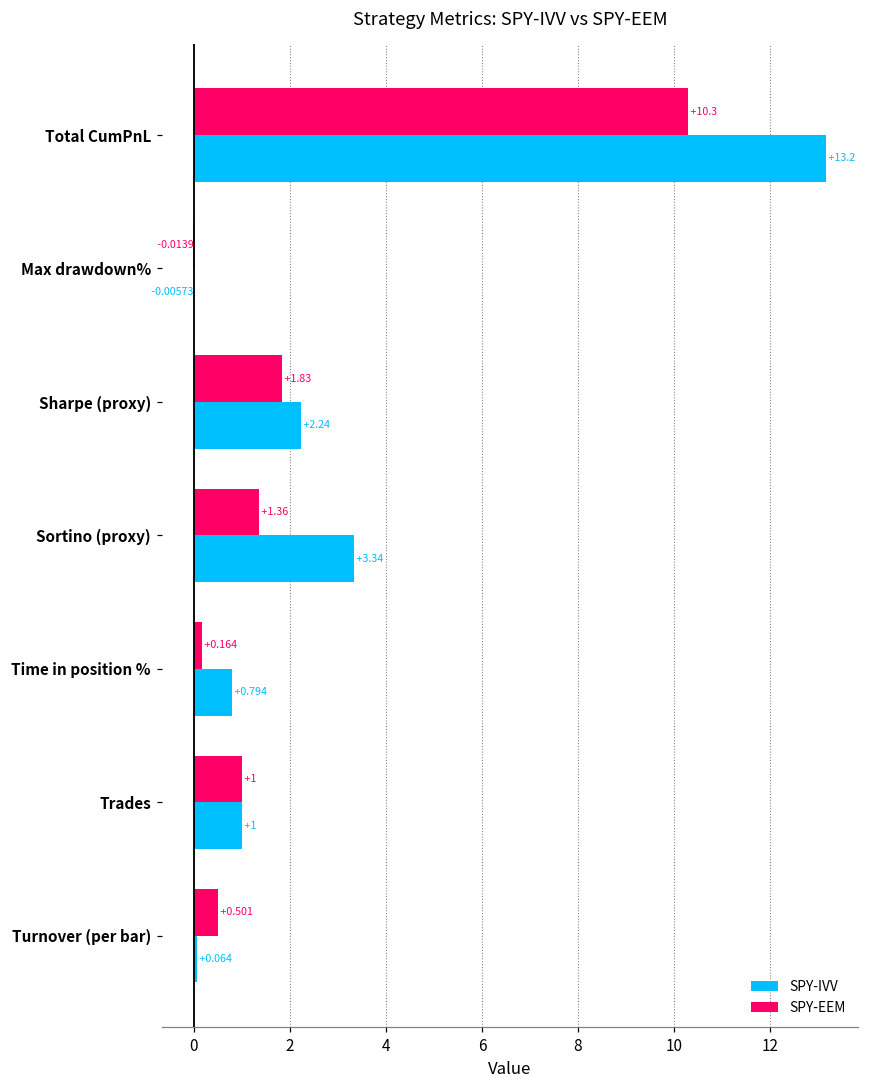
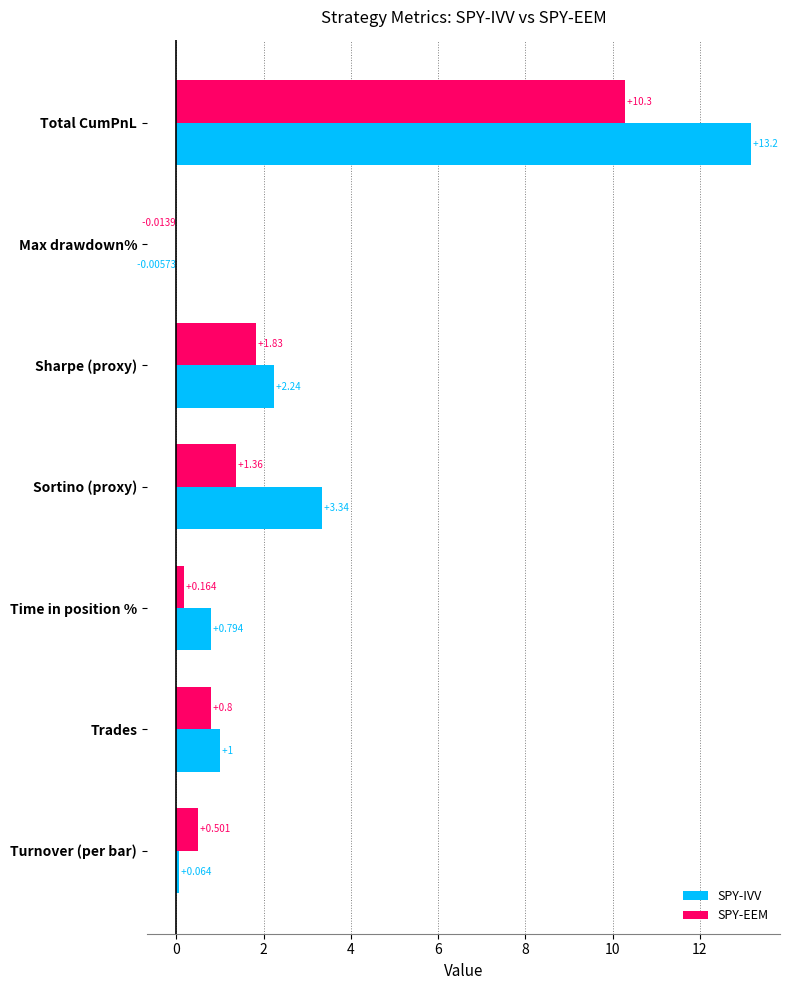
SPY-EEM, Trades: +1 -> +0.8
